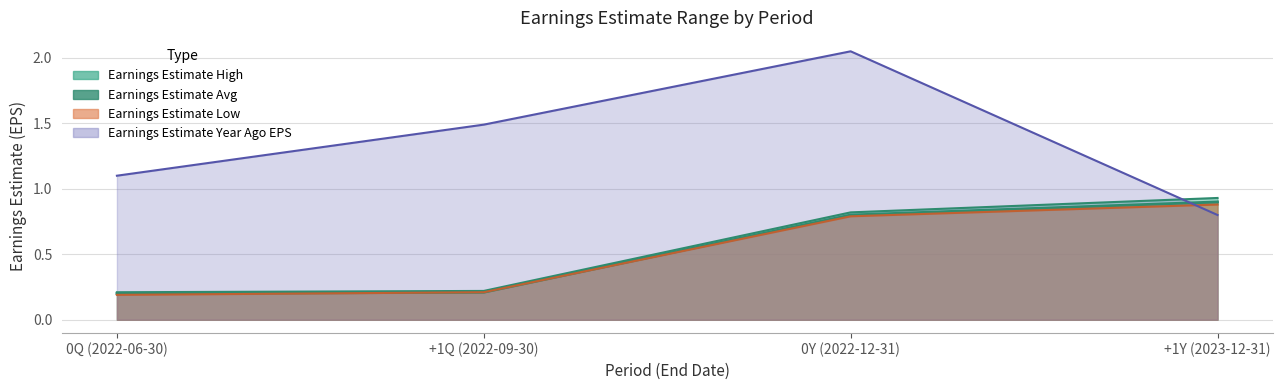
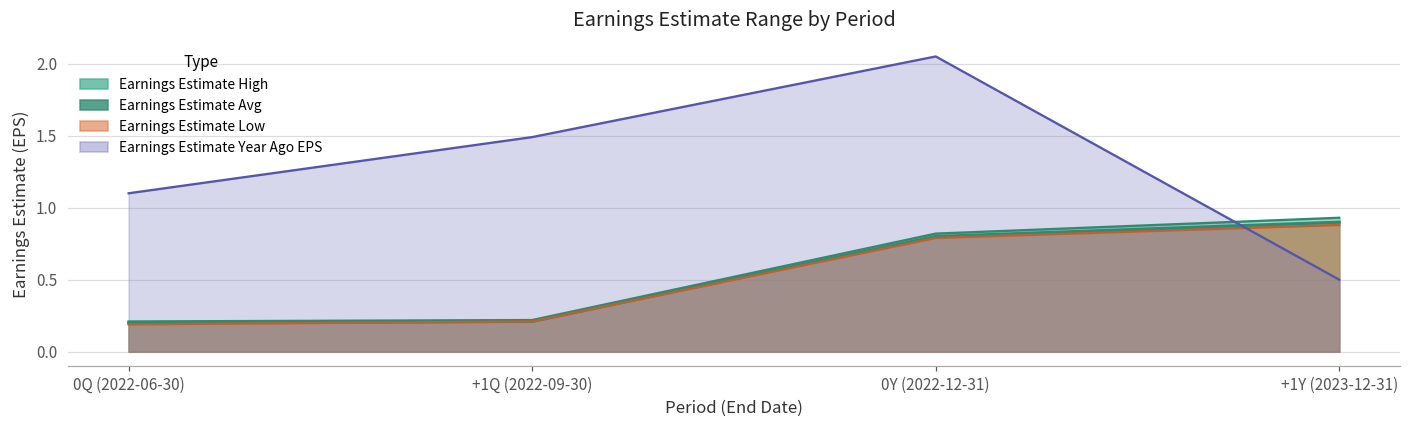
Earnings Estimate Year Ago EPS, +1Y (2023-12-31): 0.8 -> 0.5
